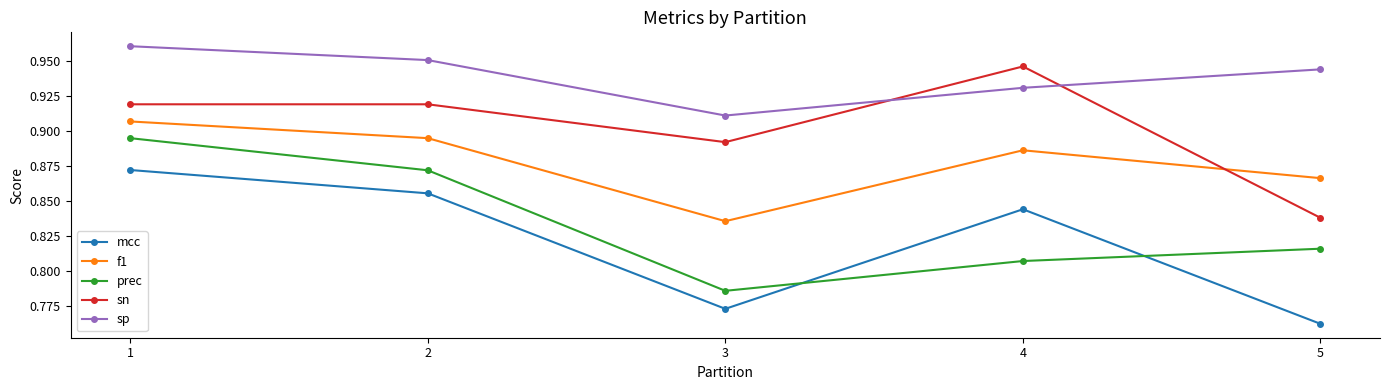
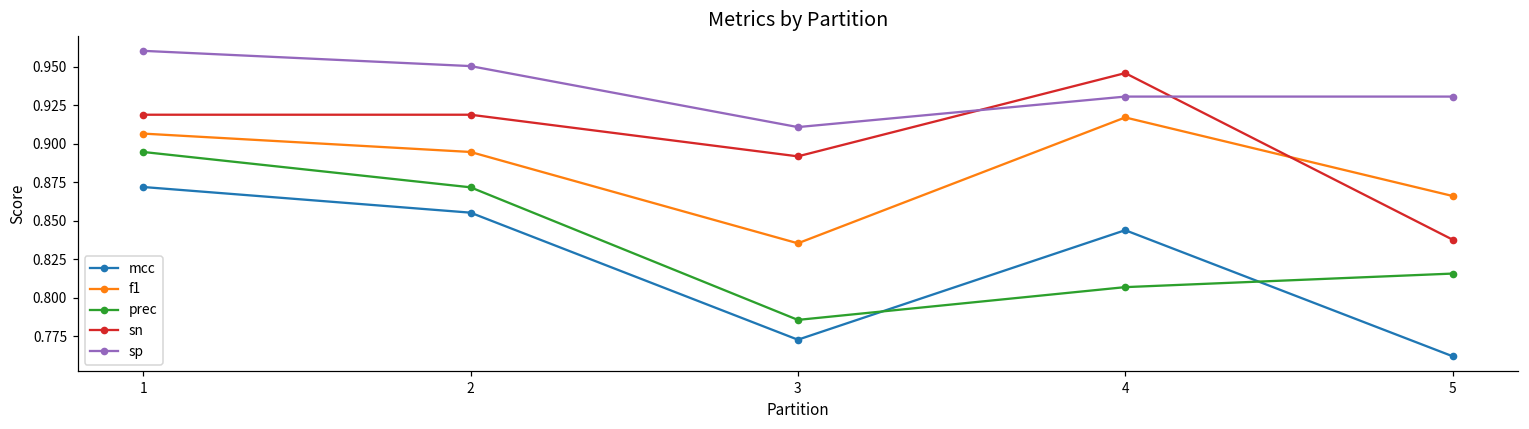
f1, 4: 0.886 -> 0.917
sp, 5: 0.944 -> 0.931
